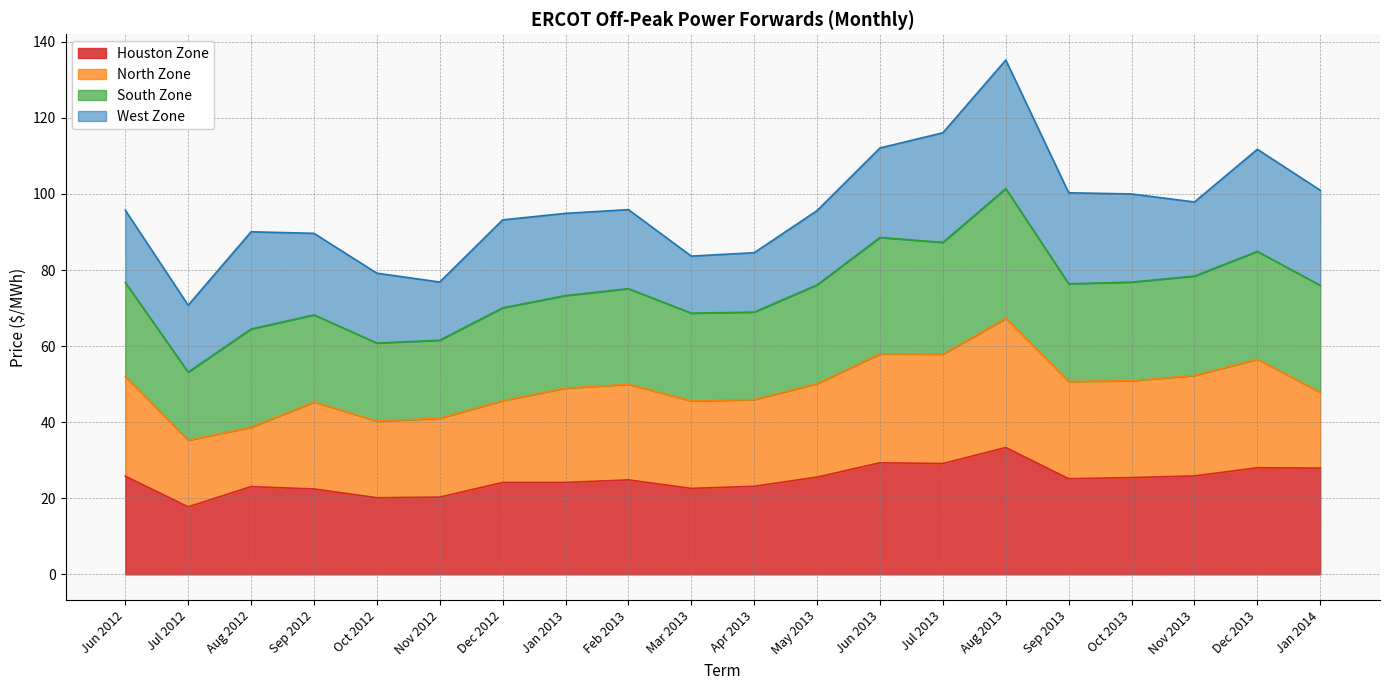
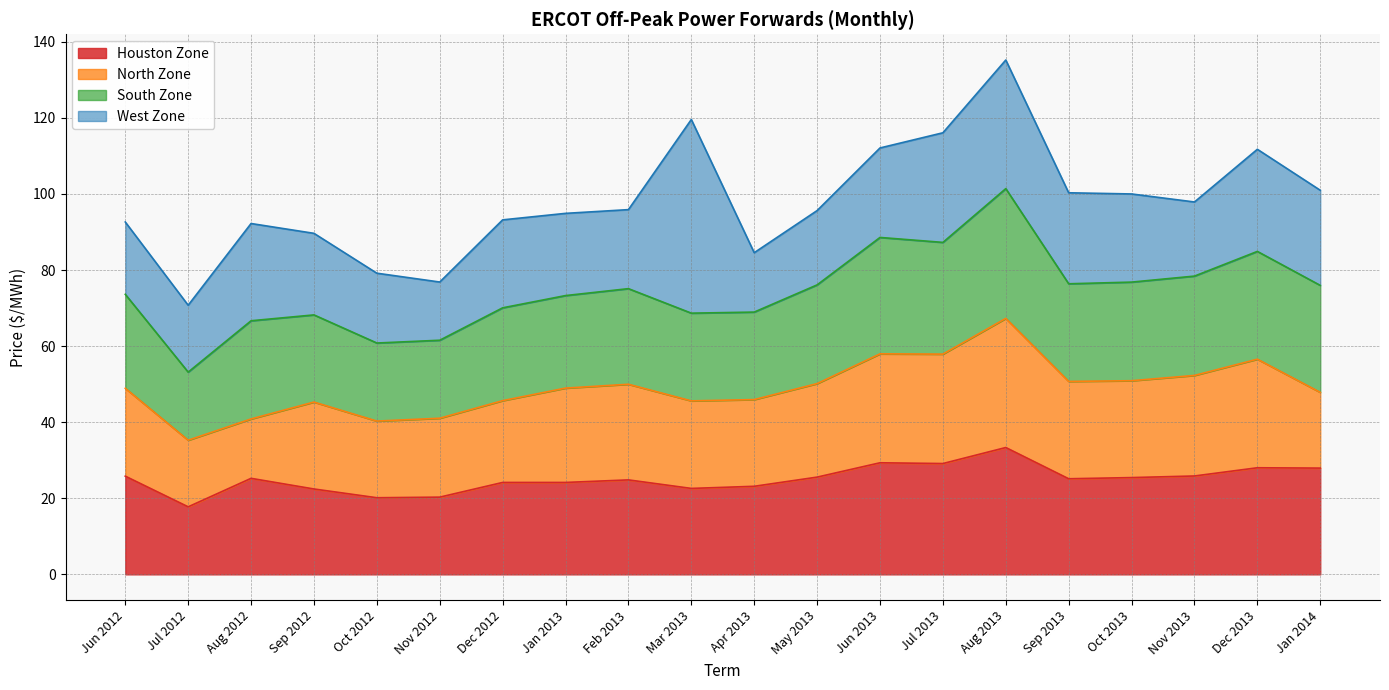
North Zone, Jun 2012: 26 -> 23
Houston Zone, Aug 2012: 23 -> 25
West Zone, Mar 2013: 15 -> 51
